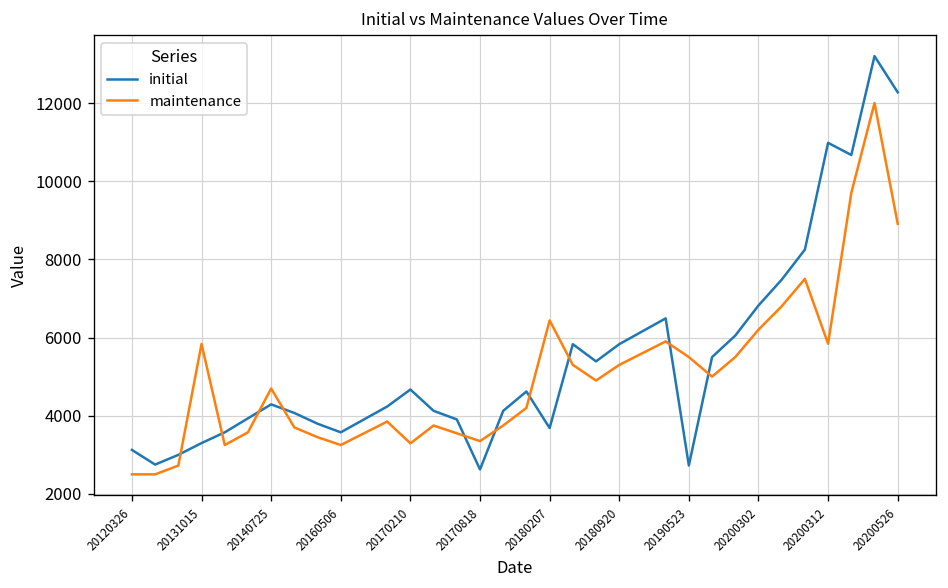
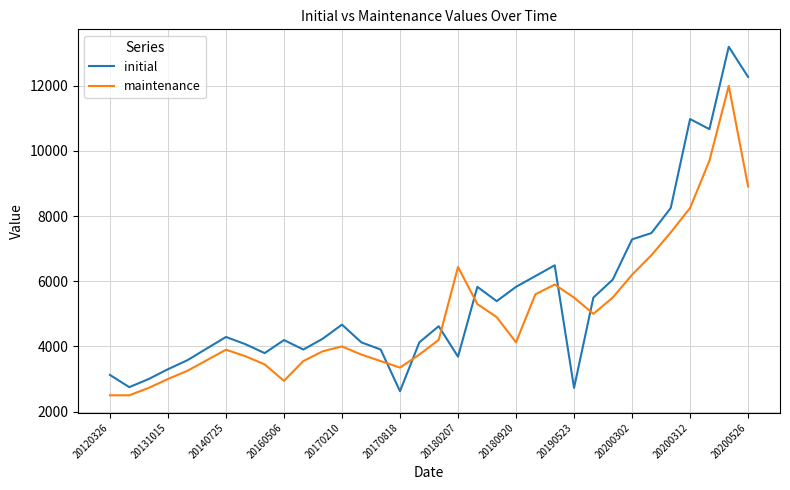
maintenance, 20131015: 5800 -> 3000
maintenance, 20140725: 4700 -> 3900
initial, 20160506: 3600 -> 4200
maintenance, 20160506: 3300 -> 2900
maintenance, 20170210: 3300 -> 4000
maintenance, 20180920: 5300 -> 4100
initial, 20200302: 6800 -> 7300
maintenance, 20200312: 5800 -> 8300
